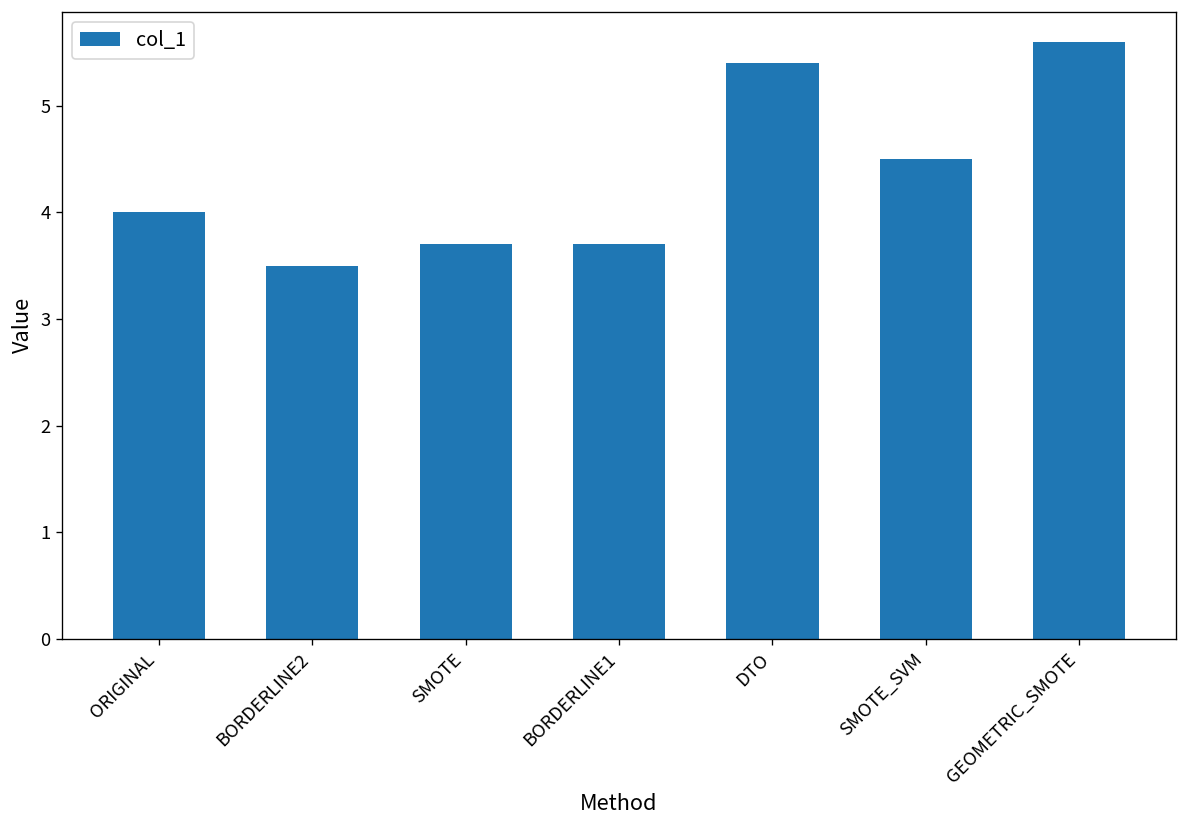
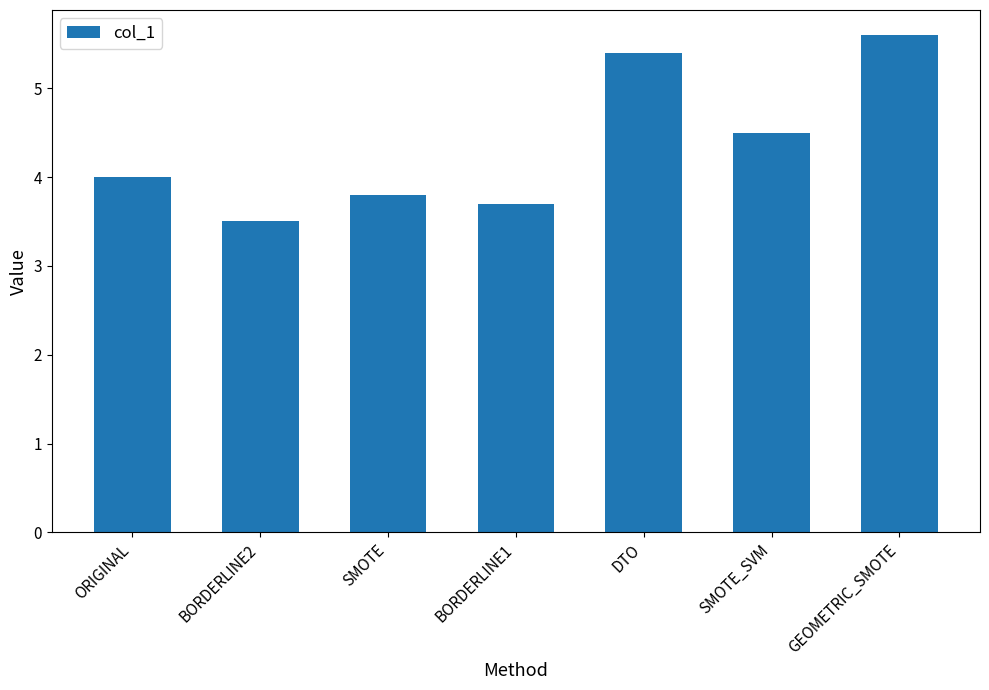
SMOTE: 3.7 -> 3.8
